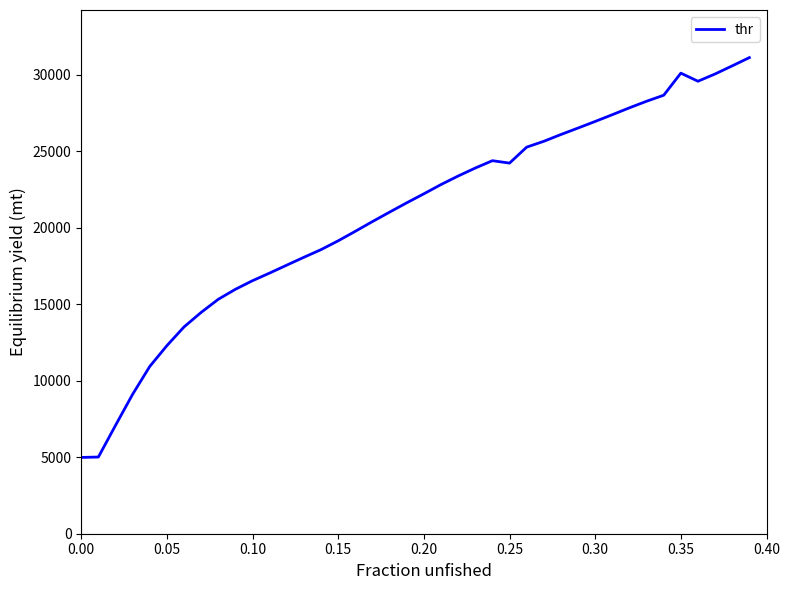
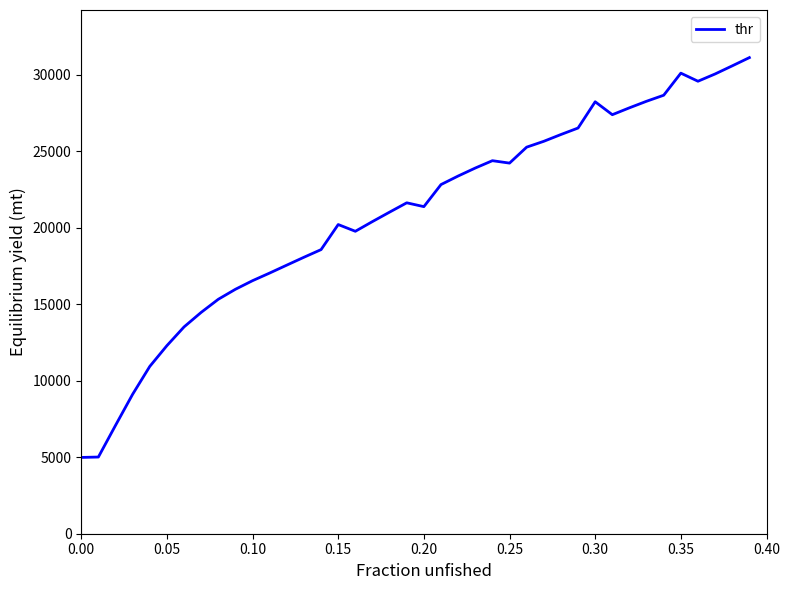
0.15: 19100 -> 20200
0.20: 22200 -> 21400
0.30: 26900 -> 28200
